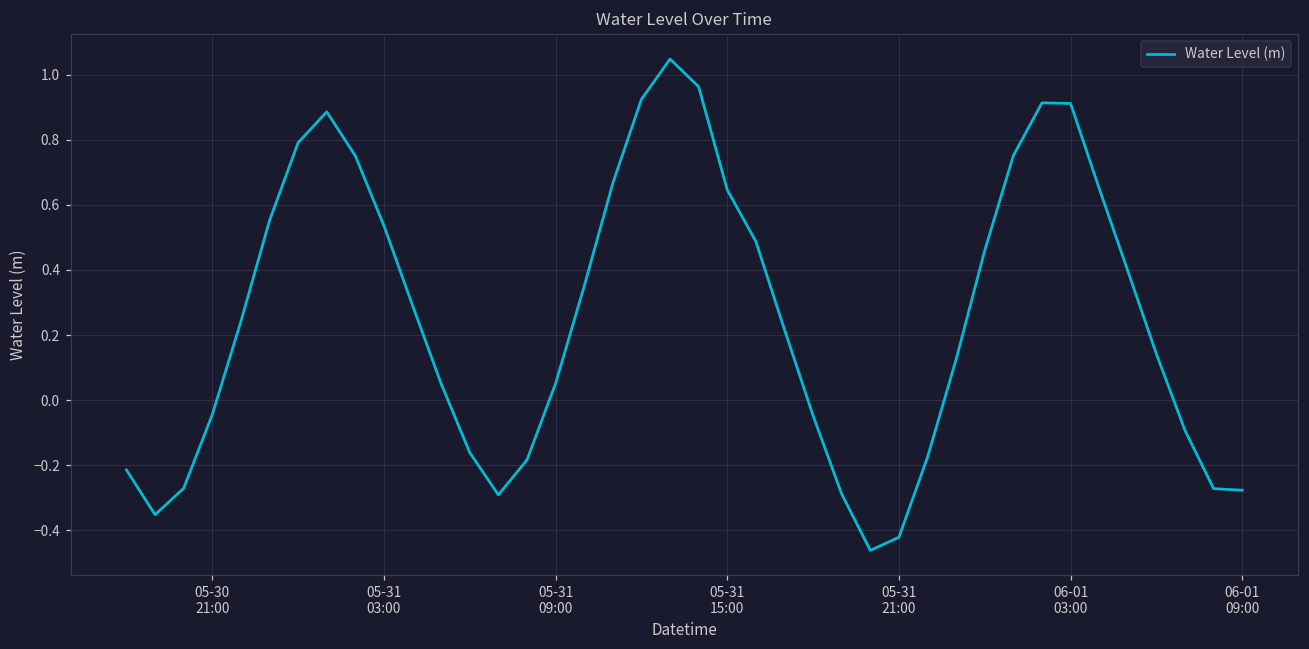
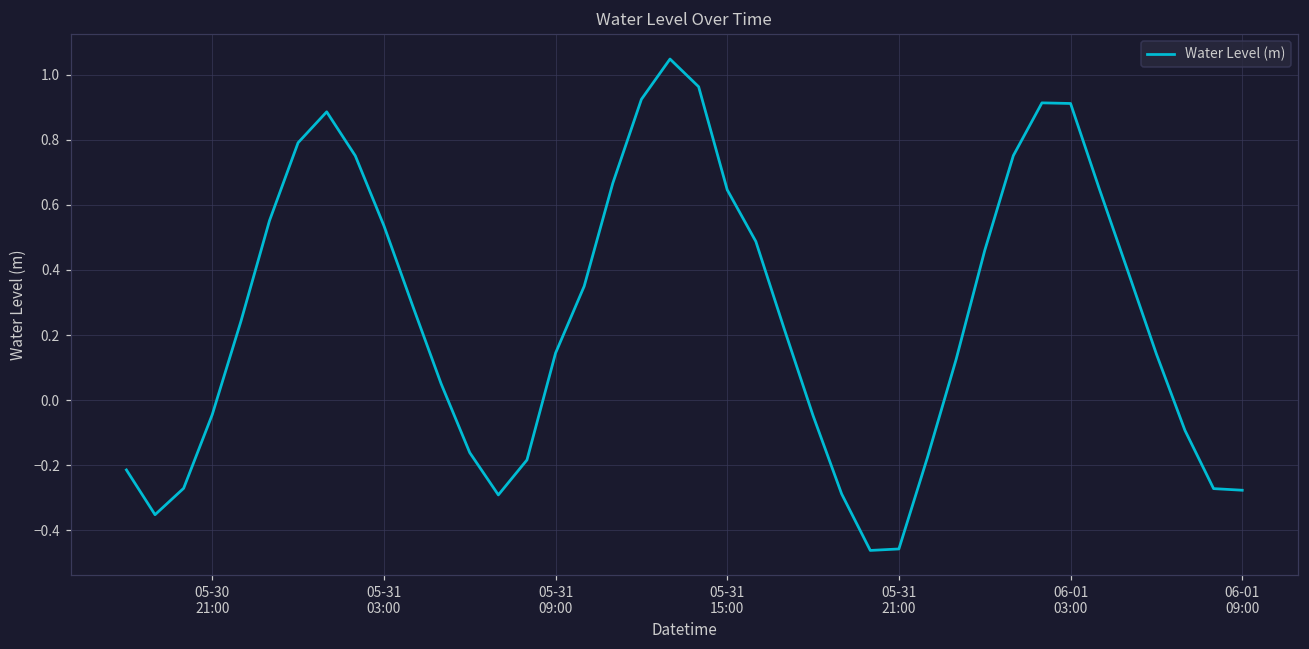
05-31 09:00: 0.05 -> 0.14
05-31 21:00: -0.42 -> -0.46
